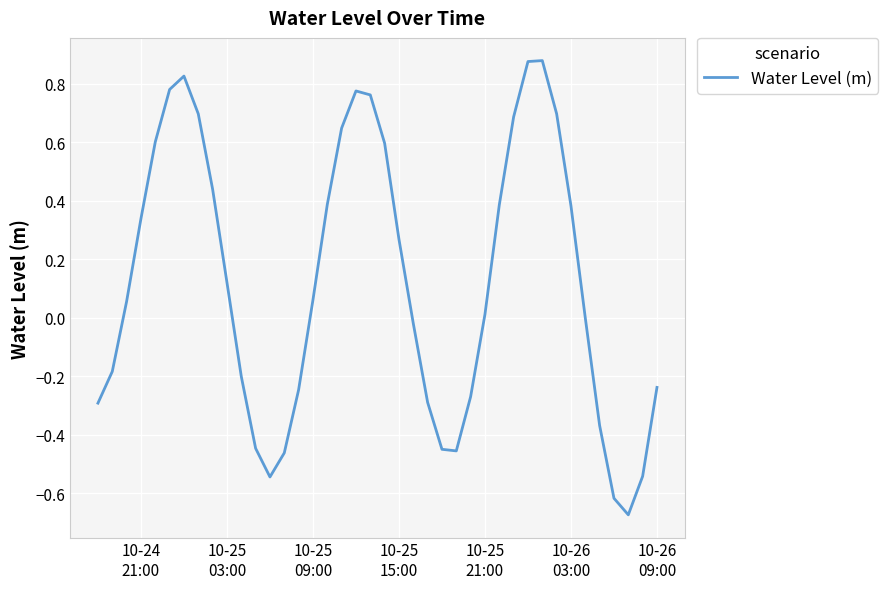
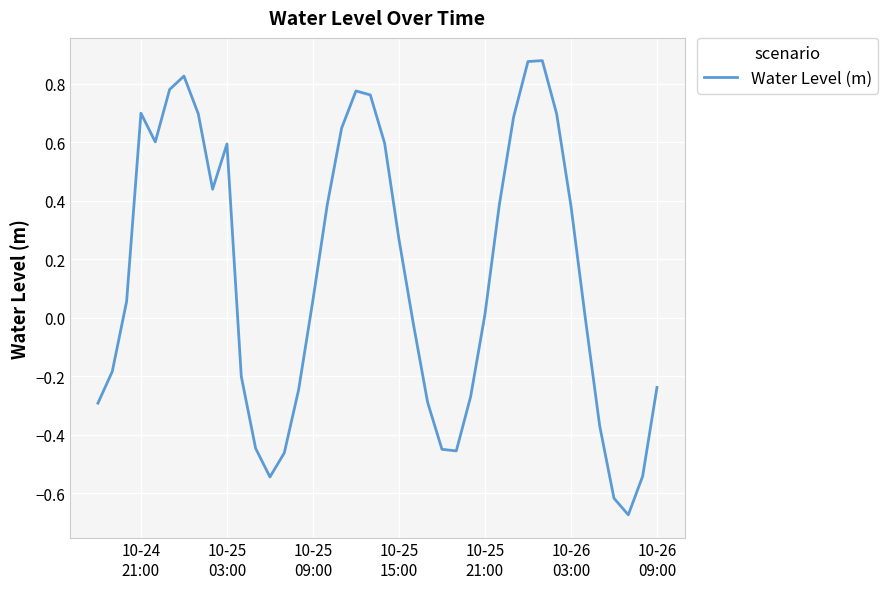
10-24 21:00: 0.34 -> 0.70
10-25 03:00: 0.12 -> 0.59
